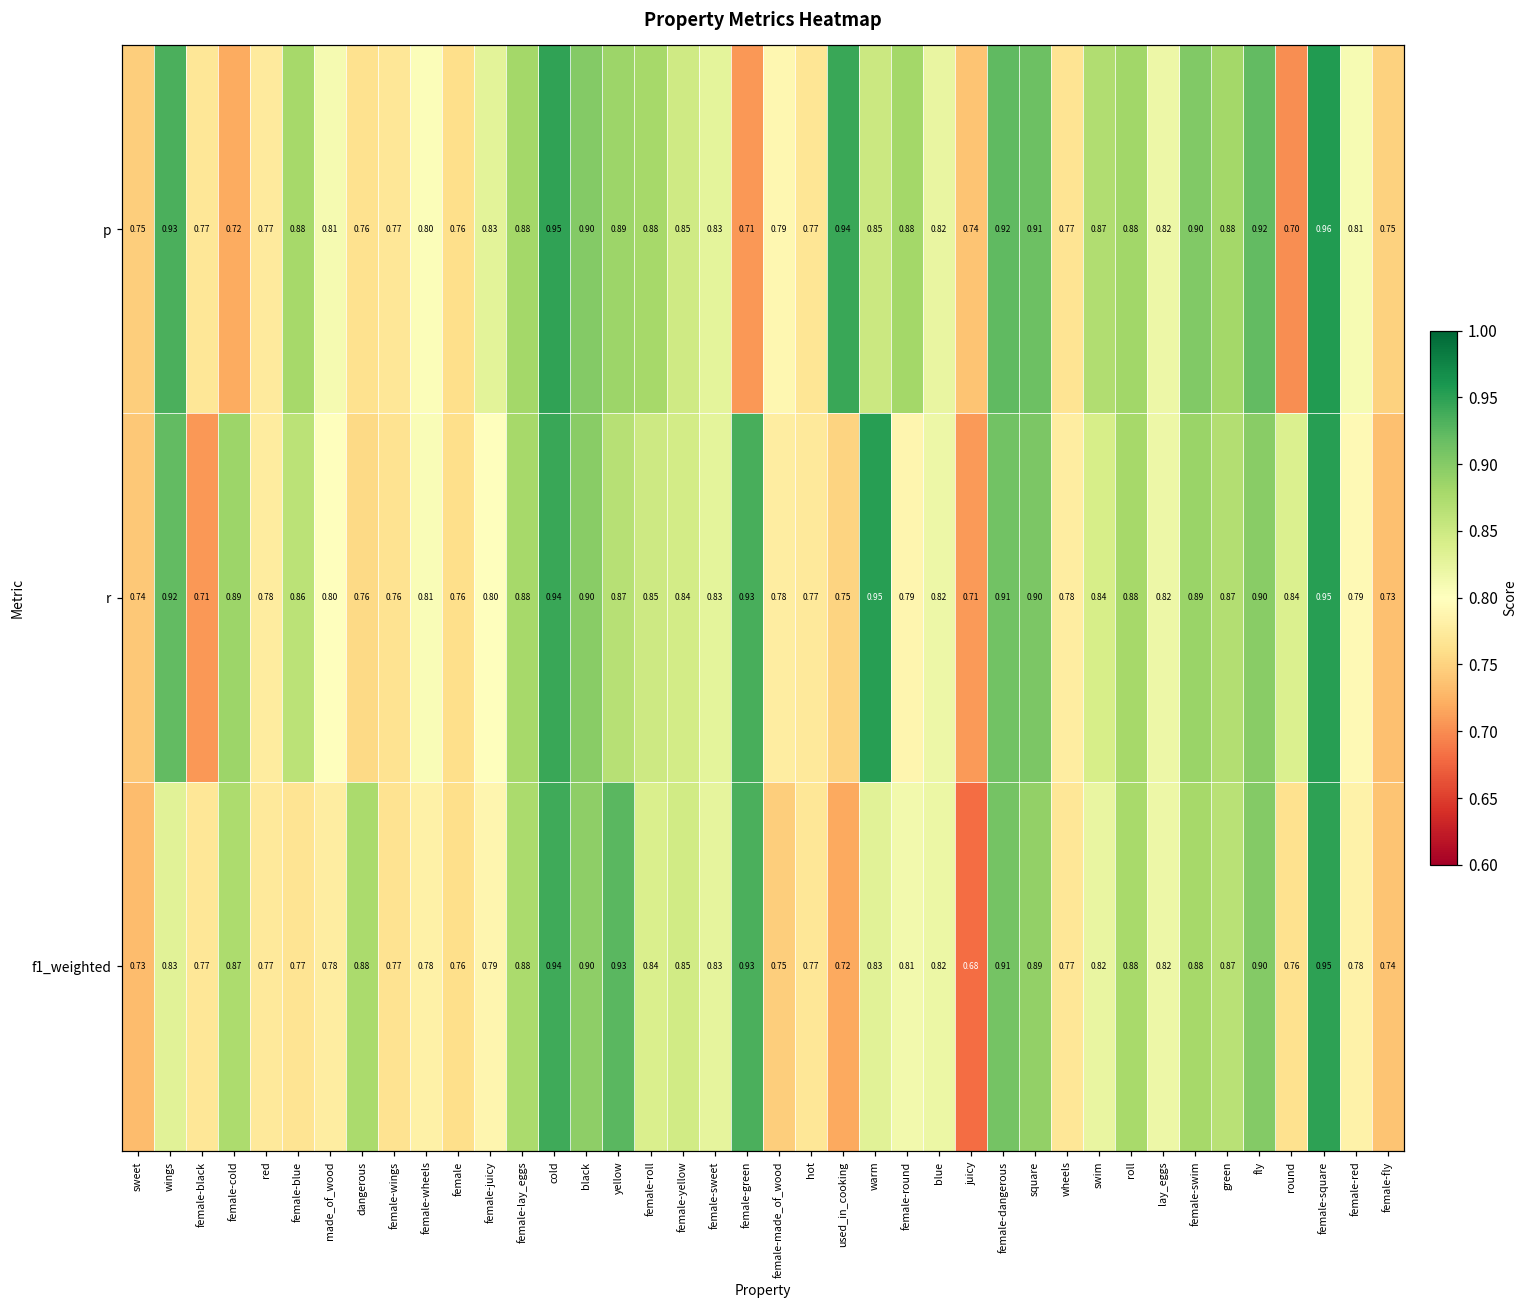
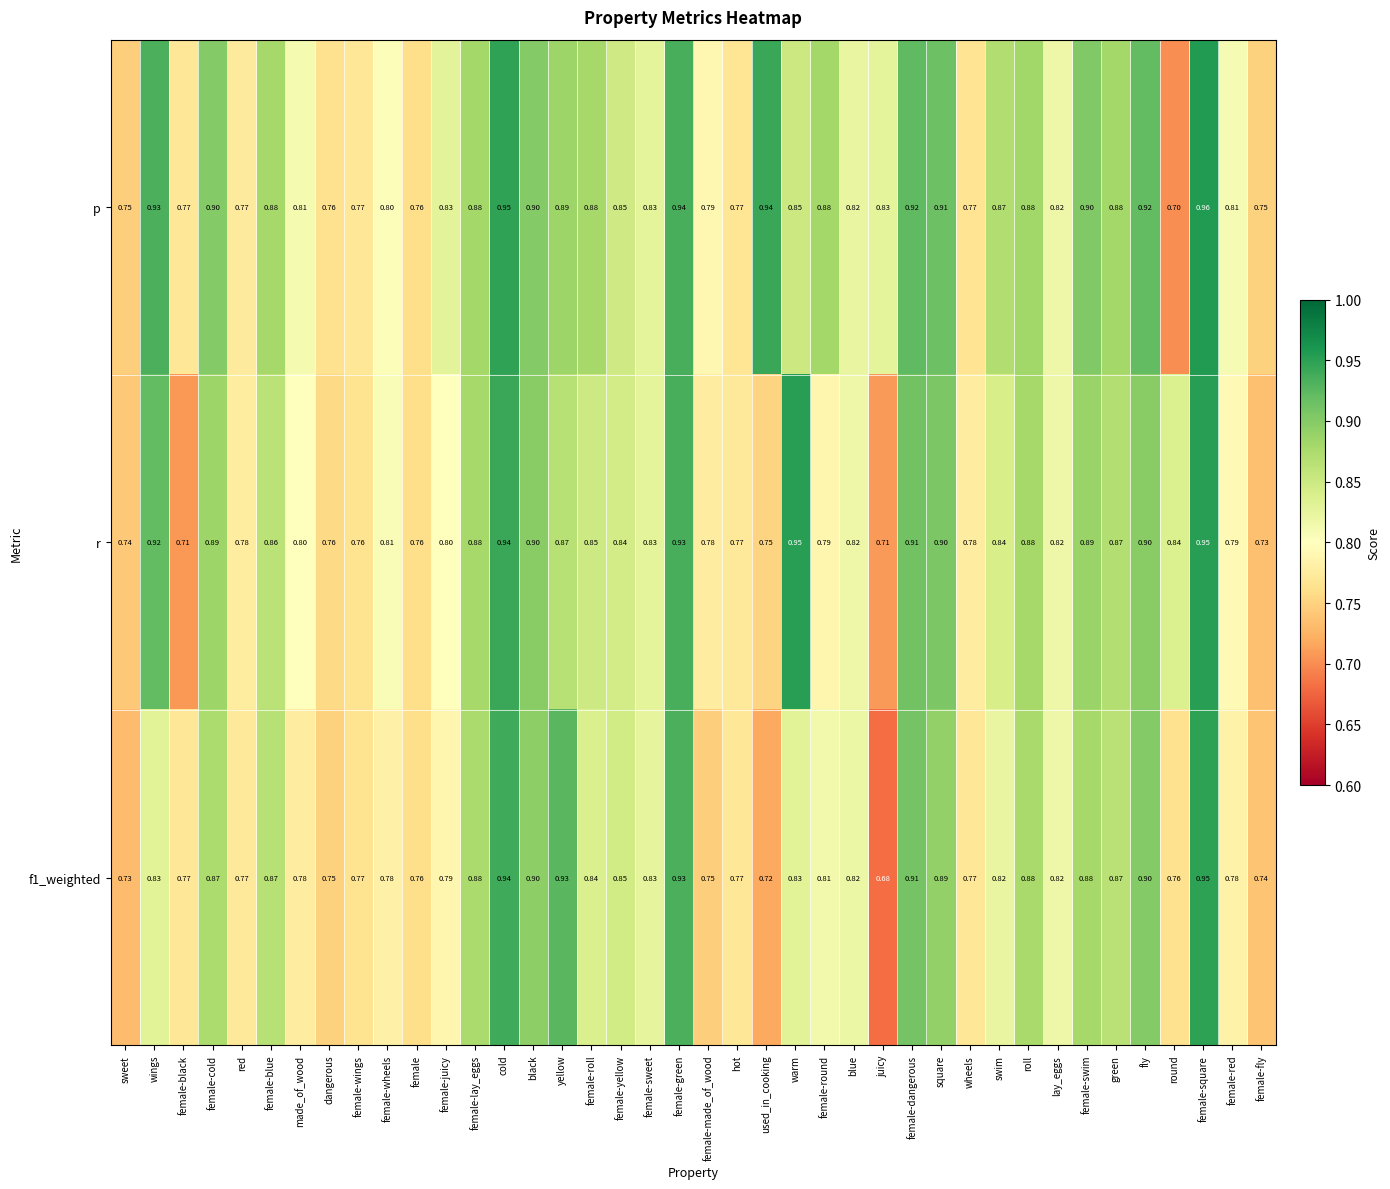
p, female-cold: 0.72 -> 0.90
p, female-green: 0.71 -> 0.94
p, juicy: 0.74 -> 0.83
f1_weighted, female-blue: 0.77 -> 0.87
f1_weighted, dangerous: 0.88 -> 0.75
